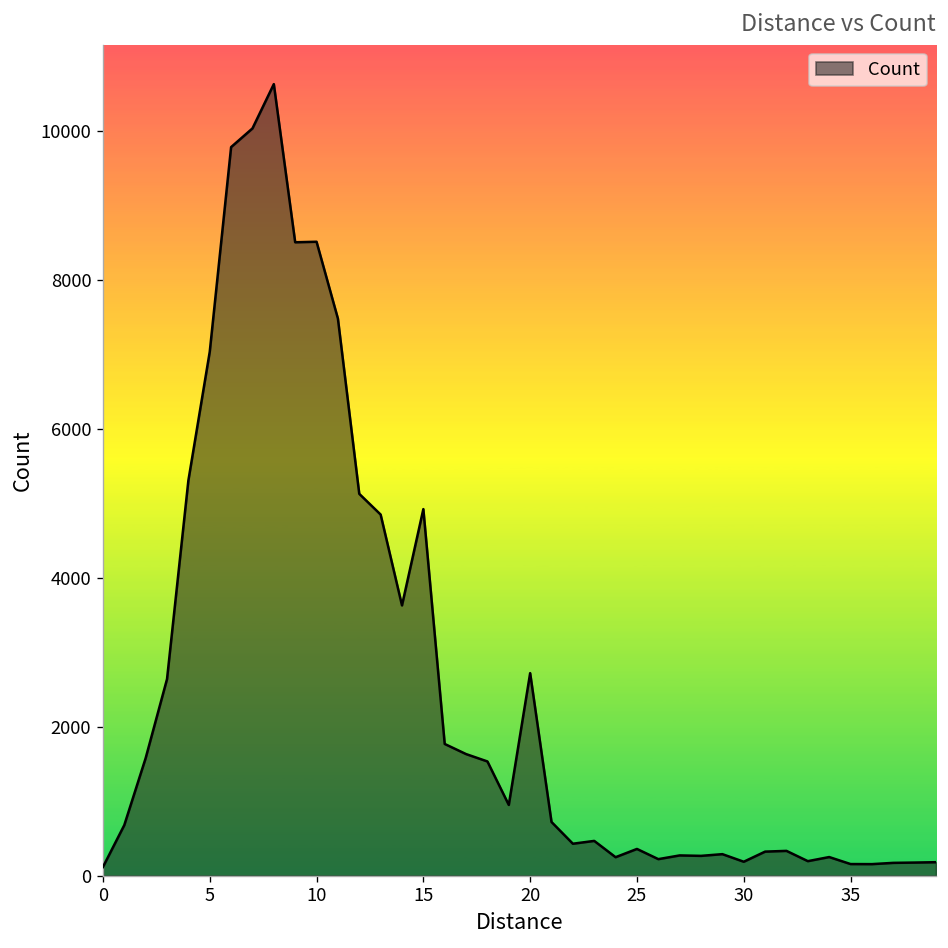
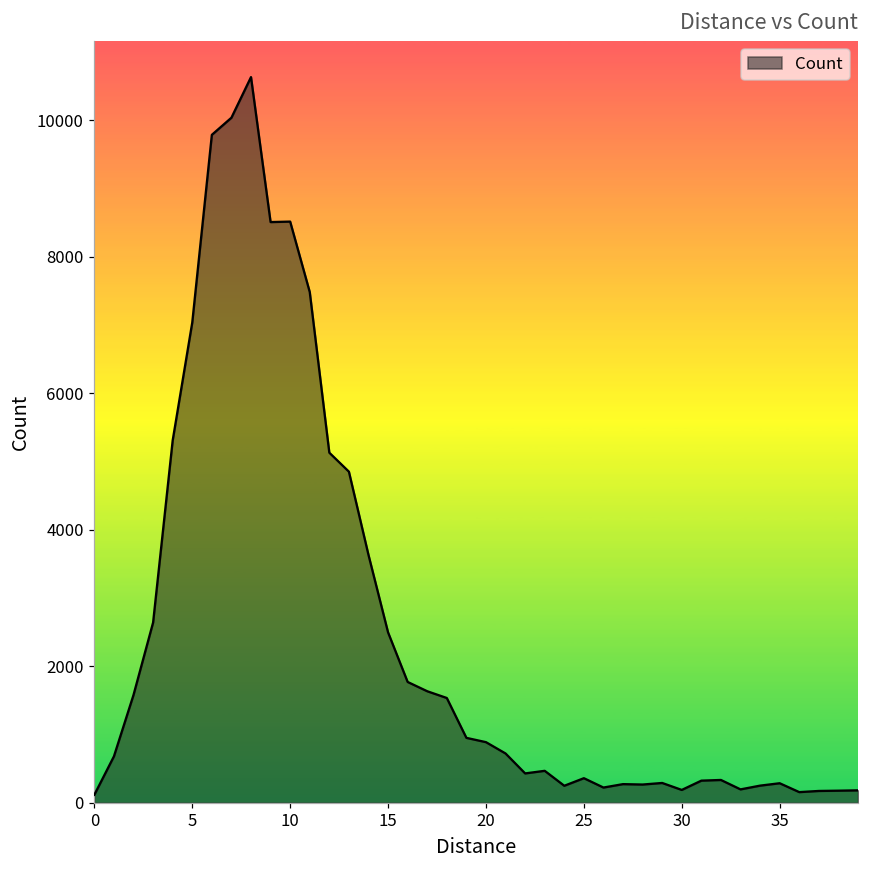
15: 4900 -> 2500
20: 2700 -> 900
35: 200 -> 300
